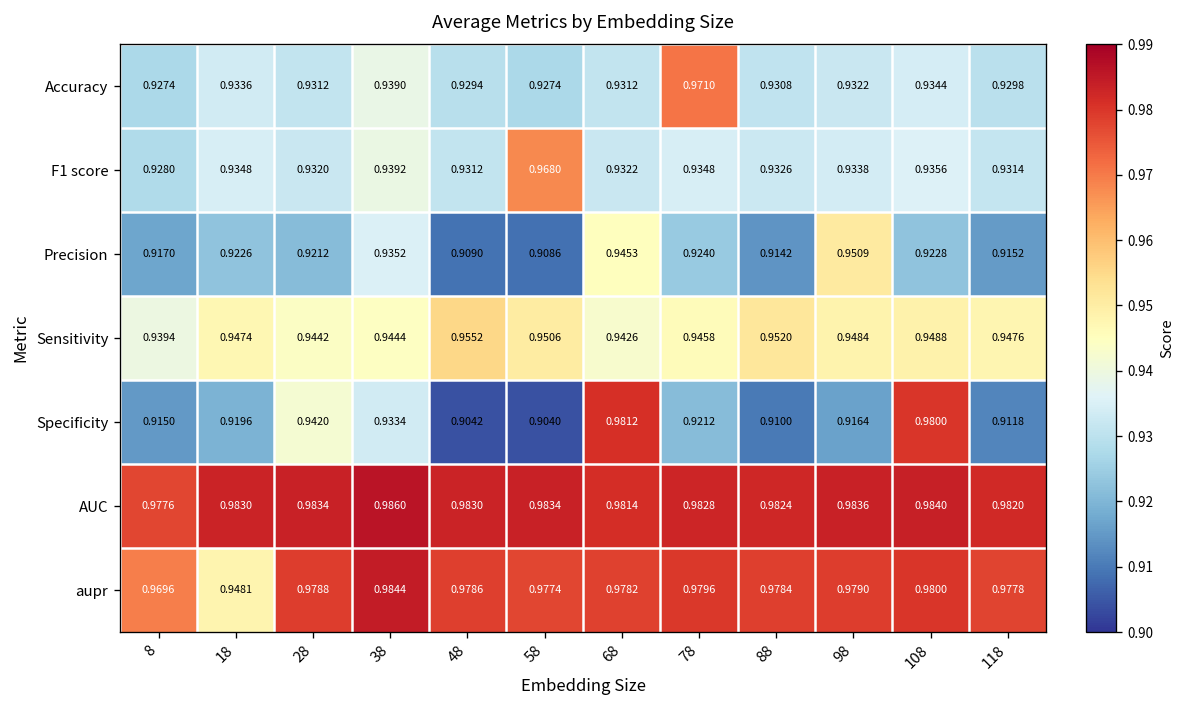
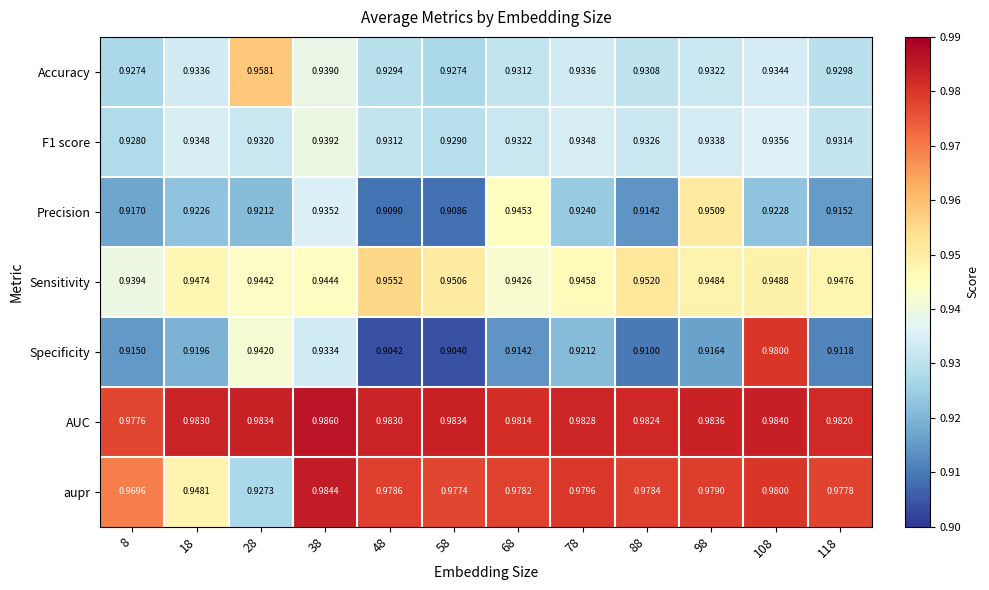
Accuracy, 28: 0.9312 -> 0.9581
Accuracy, 78: 0.9710 -> 0.9336
F1 score, 58: 0.9680 -> 0.9290
Specificity, 68: 0.9812 -> 0.9142
aupr, 28: 0.9788 -> 0.9273
